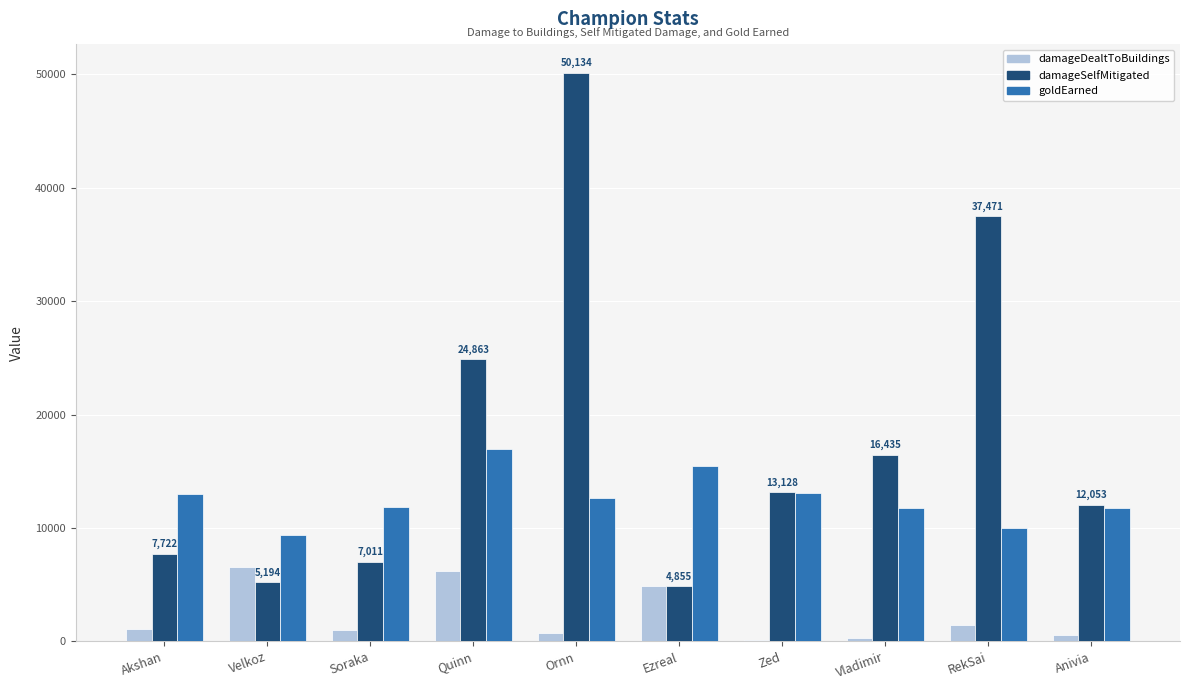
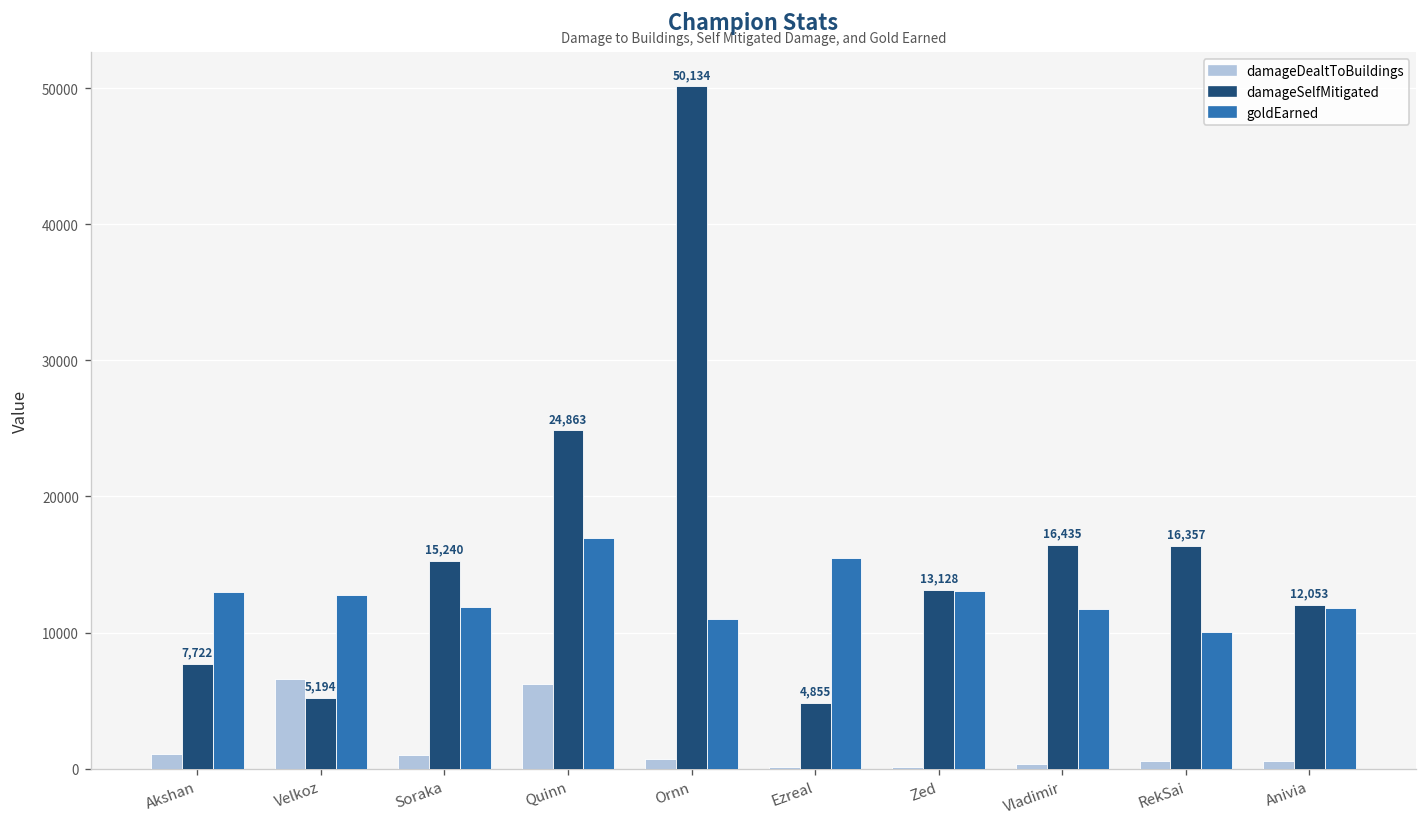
goldEarned, Velkoz: 9300 -> 12800
damageSelfMitigated, Soraka: 7,011 -> 15,240
goldEarned, Ornn: 12600 -> 11000
damageDealtToBuildings, Ezreal: 4900 -> 100
damageDealtToBuildings, RekSai: 1400 -> 500
damageSelfMitigated, RekSai: 37,471 -> 16,357
